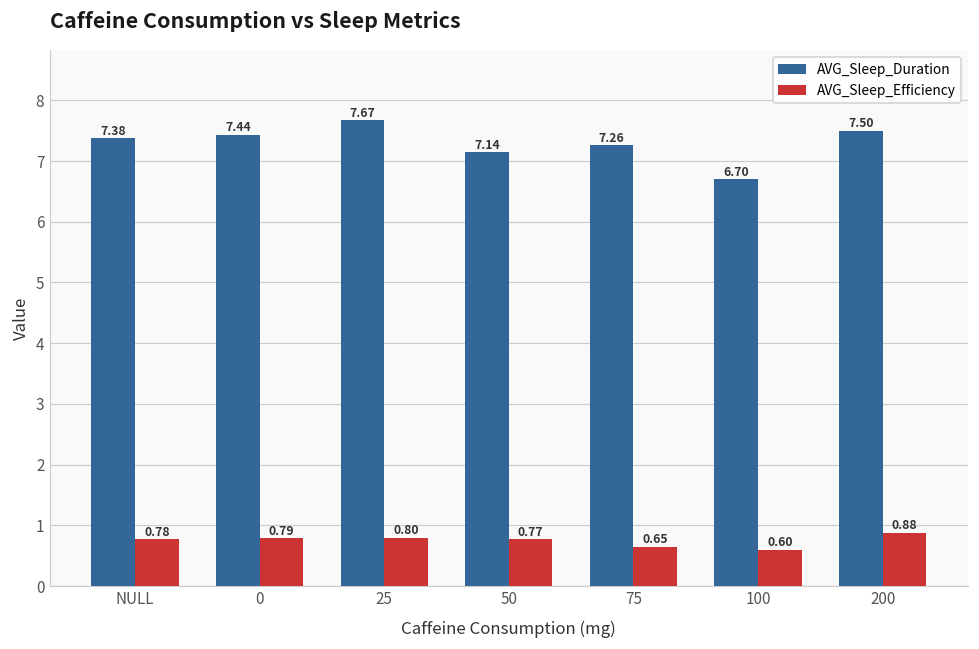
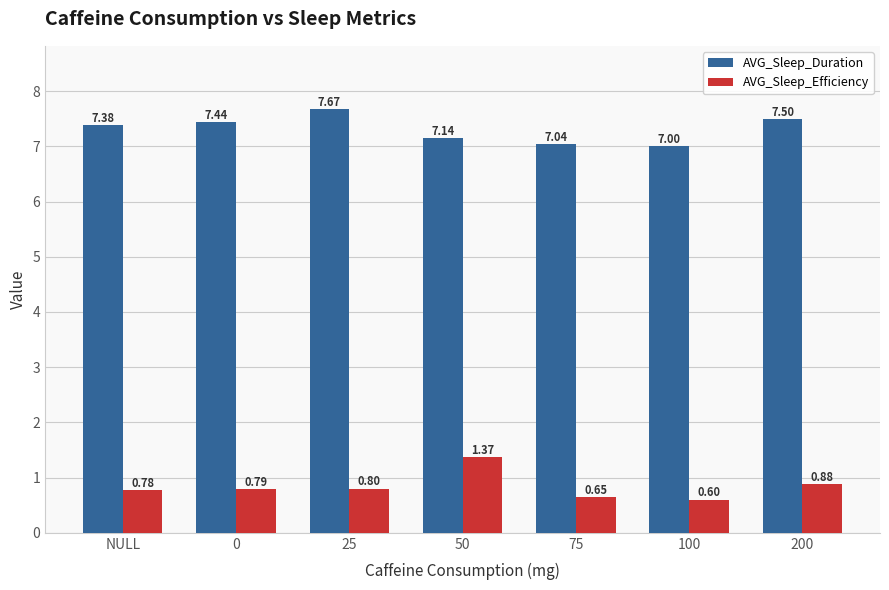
AVG_Sleep_Efficiency, 50: 0.77 -> 1.37
AVG_Sleep_Duration, 75: 7.26 -> 7.04
AVG_Sleep_Duration, 100: 6.70 -> 7.00
